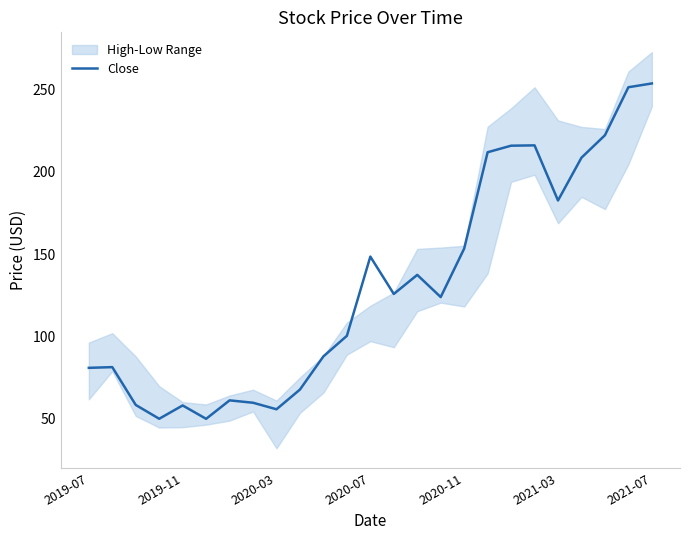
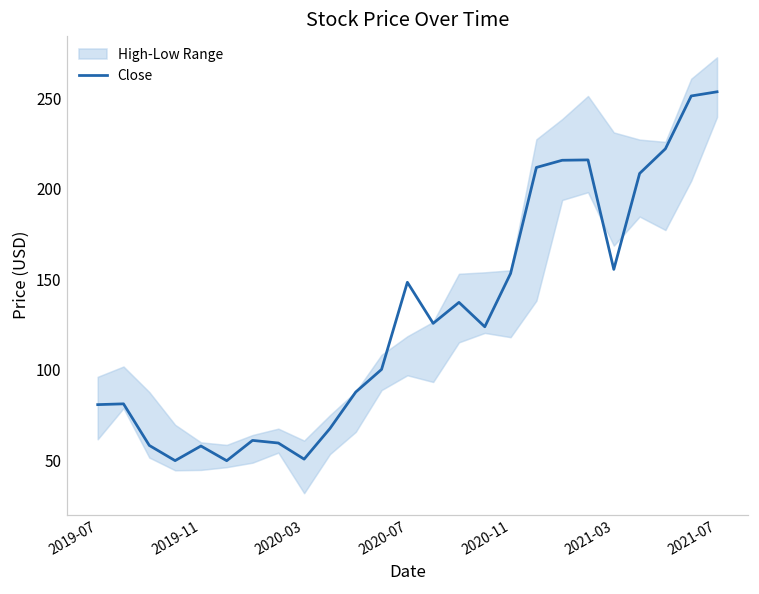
Close, 2020-03: 56 -> 51
Close, 2021-03: 183 -> 156
